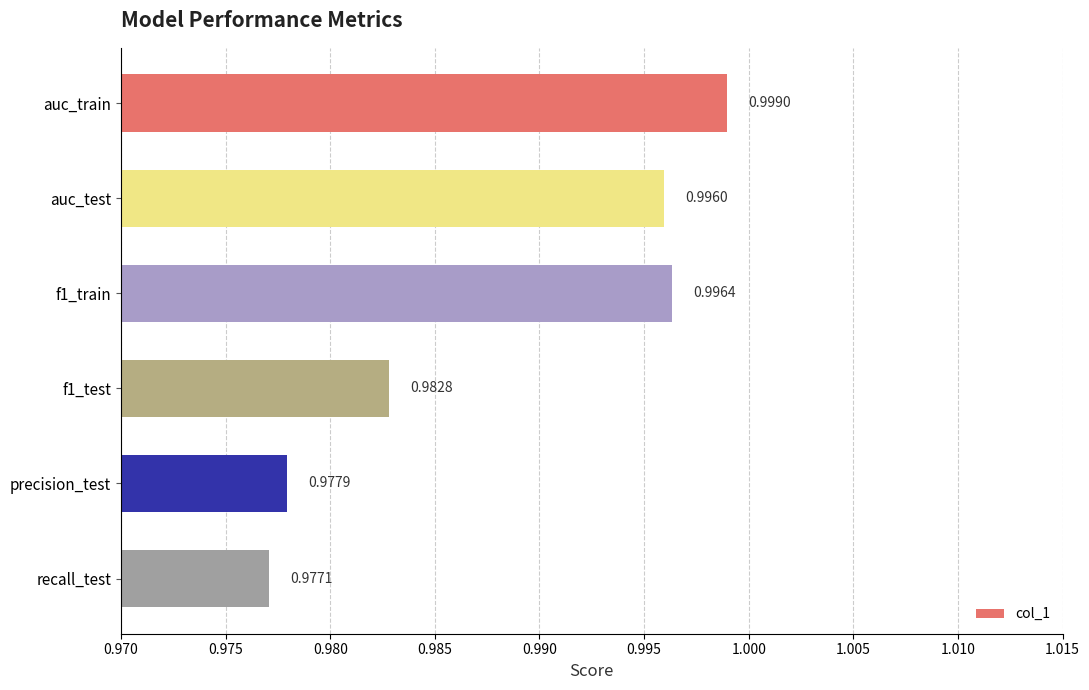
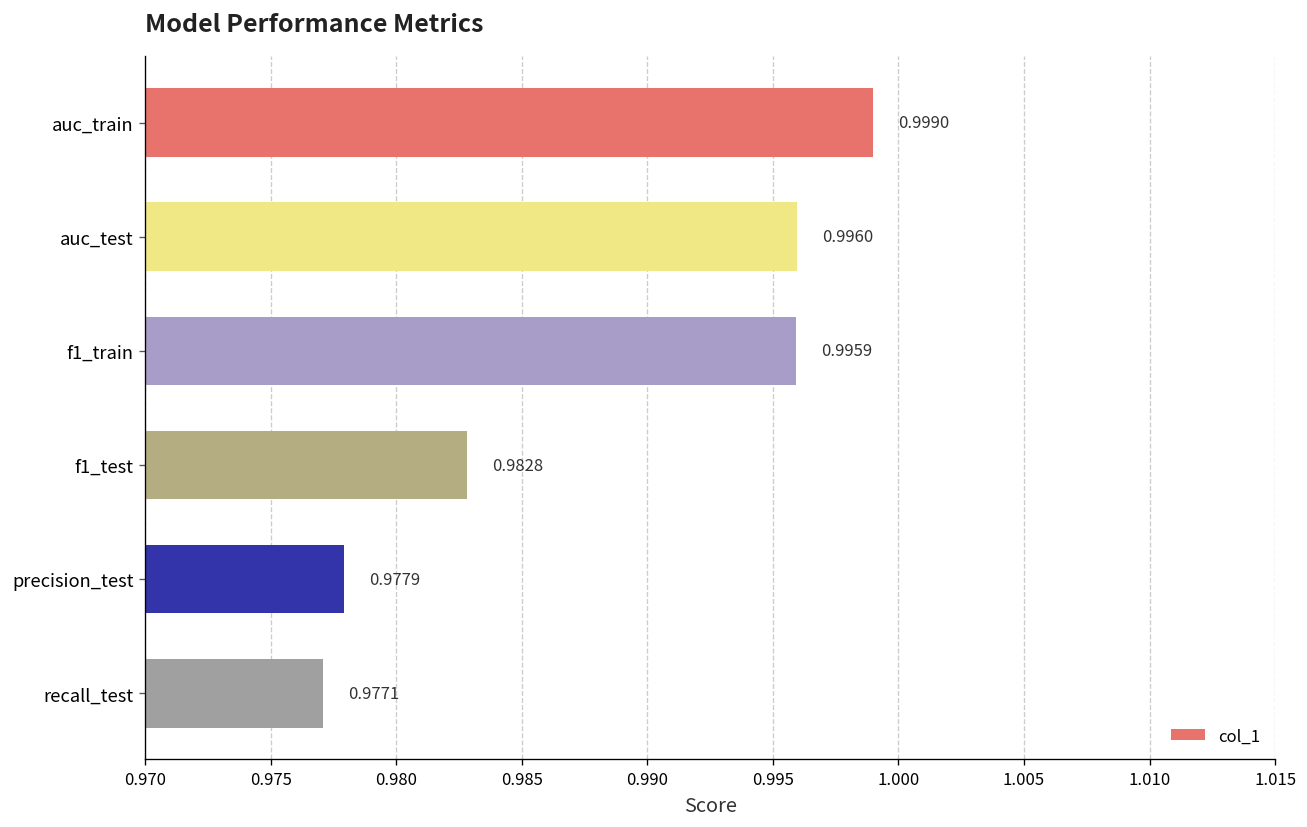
f1_train: 0.9964 -> 0.9959
